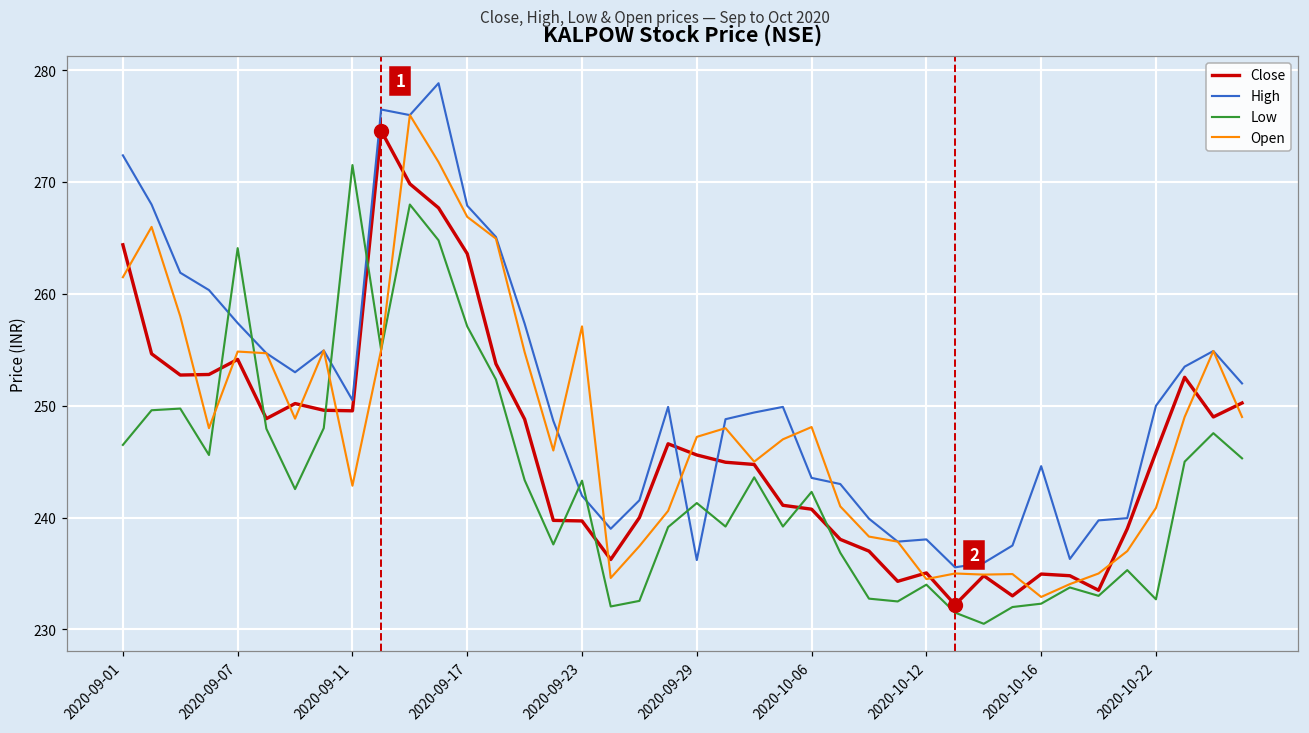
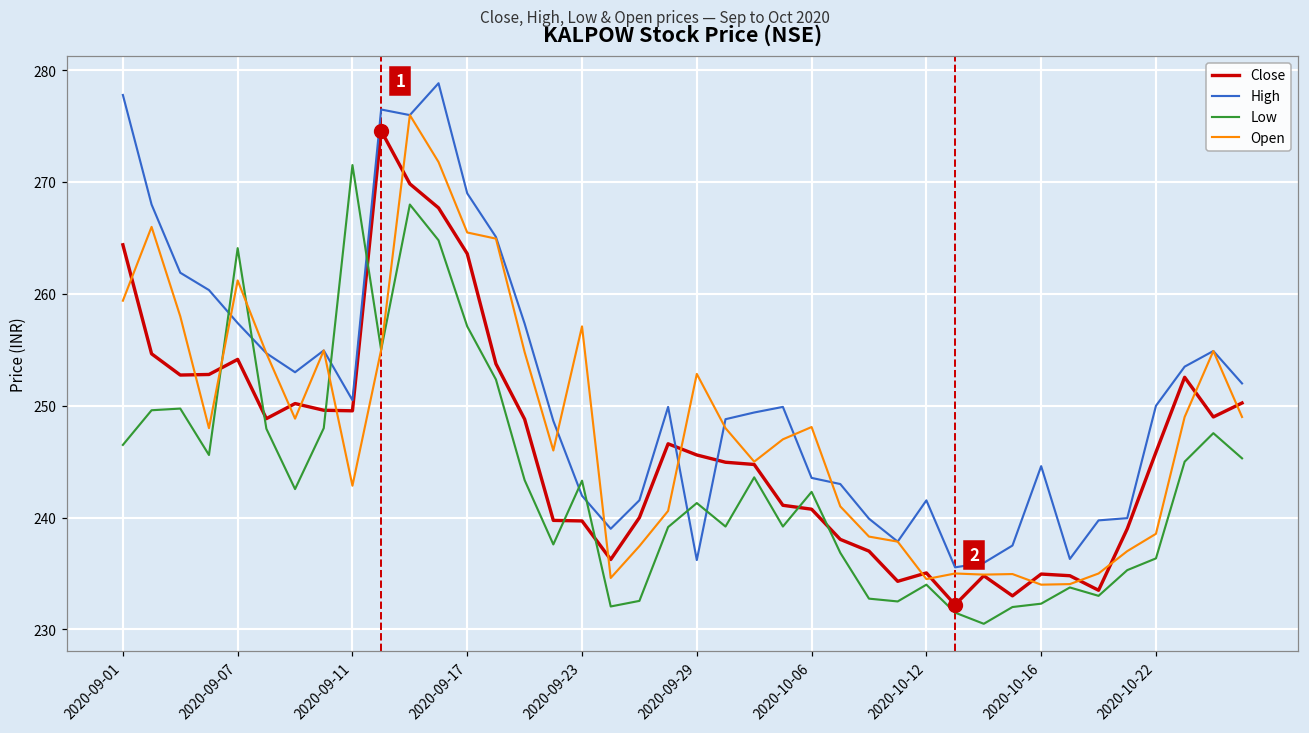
High, 2020-09-01: 272.4 -> 277.8
Open, 2020-09-01: 261.5 -> 259.4
Open, 2020-09-07: 254.9 -> 261.2
High, 2020-09-17: 267.9 -> 269.0
Open, 2020-09-17: 266.9 -> 265.5
Open, 2020-09-29: 247.2 -> 252.9
High, 2020-10-12: 238.1 -> 241.5
Open, 2020-10-16: 232.9 -> 234.0
Low, 2020-10-22: 232.7 -> 236.4
Open, 2020-10-22: 240.9 -> 238.6
